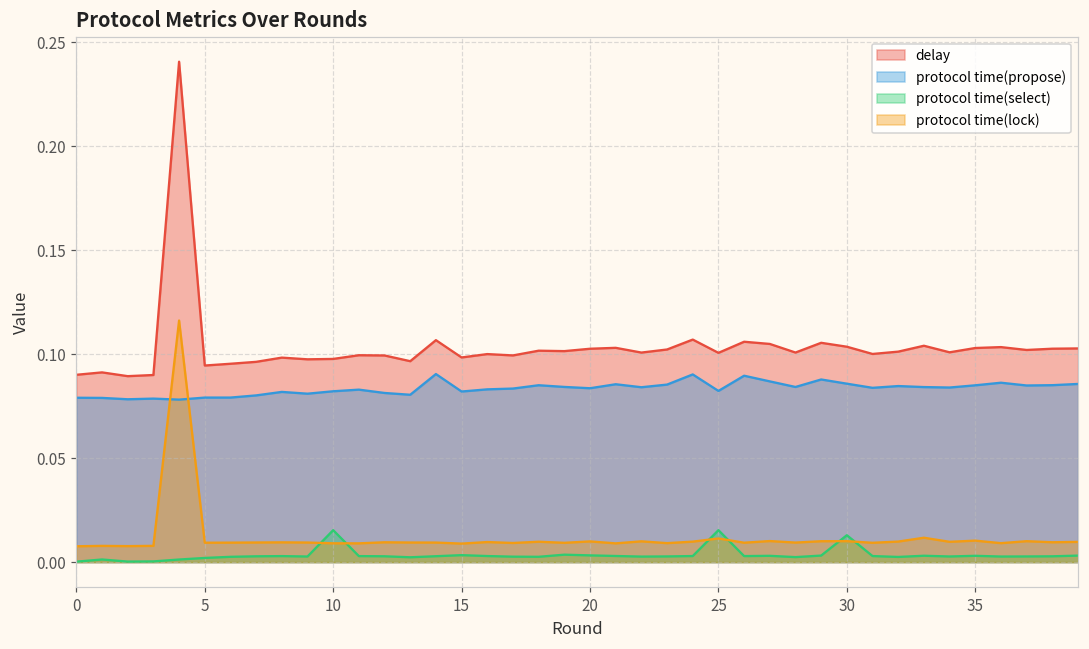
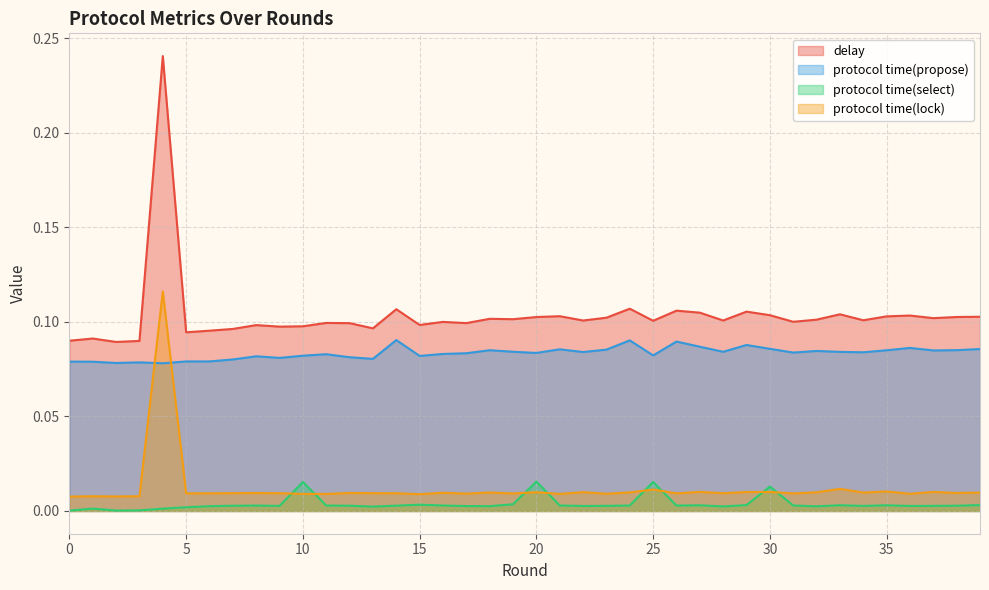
protocol time(select), 20: 0.003 -> 0.016
